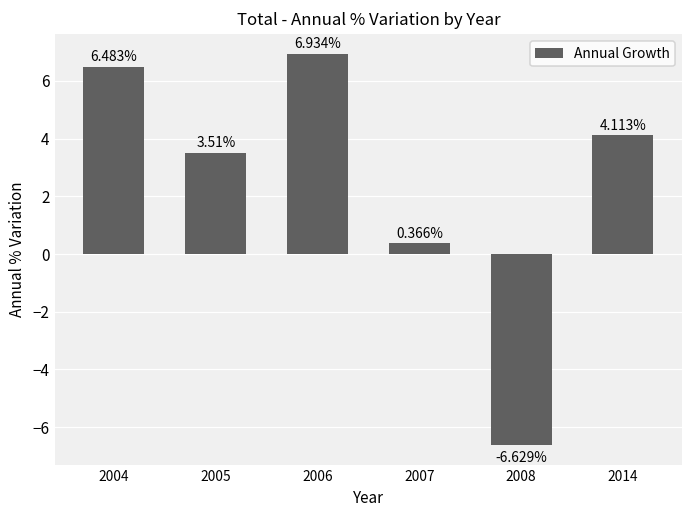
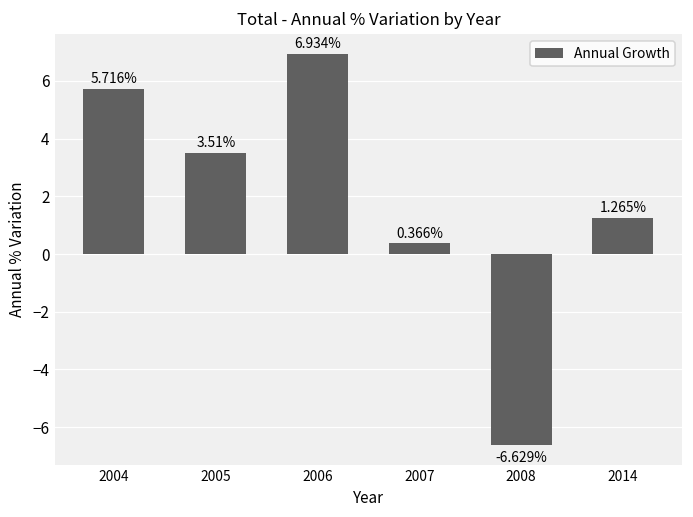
2004: 6.483% -> 5.716%
2014: 4.113% -> 1.265%
